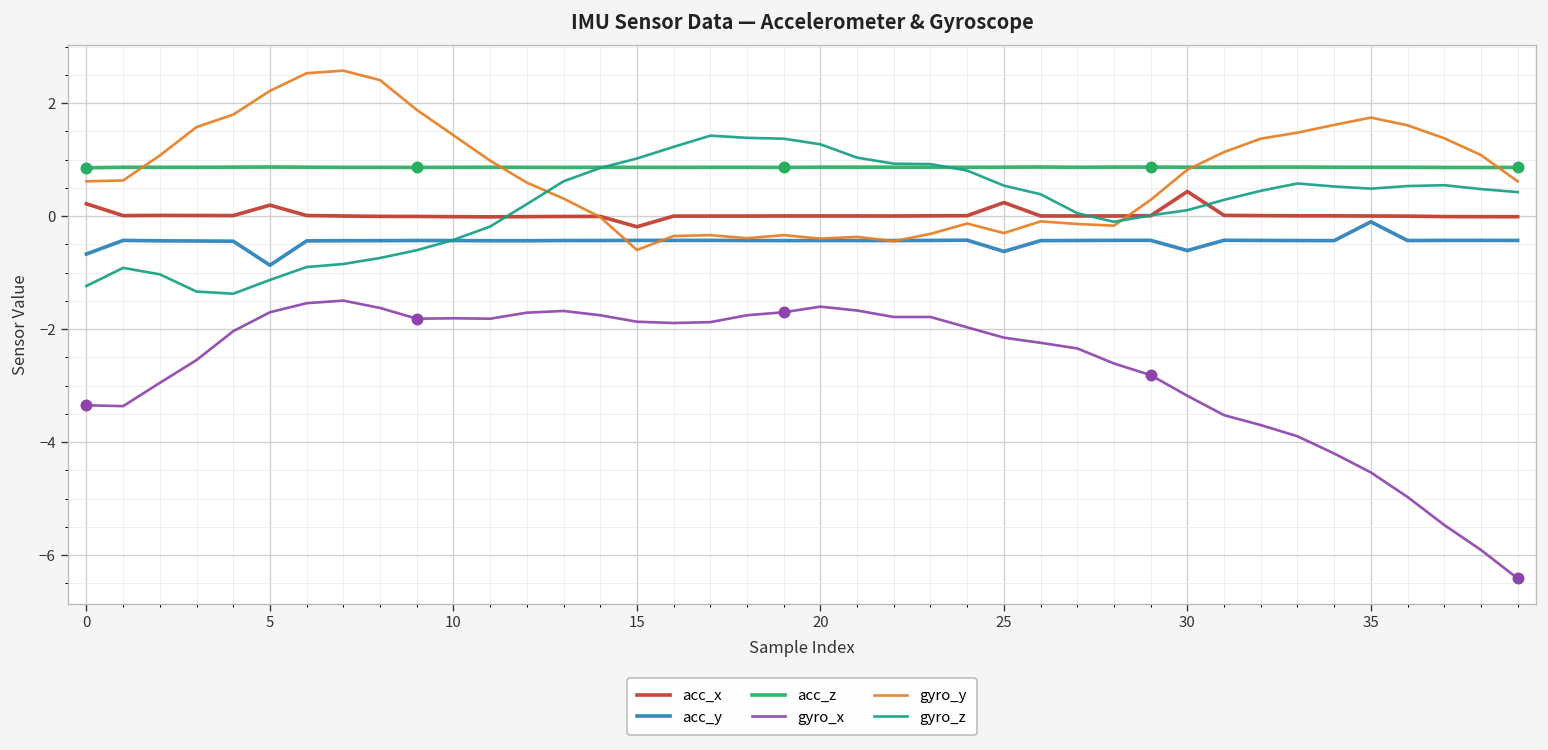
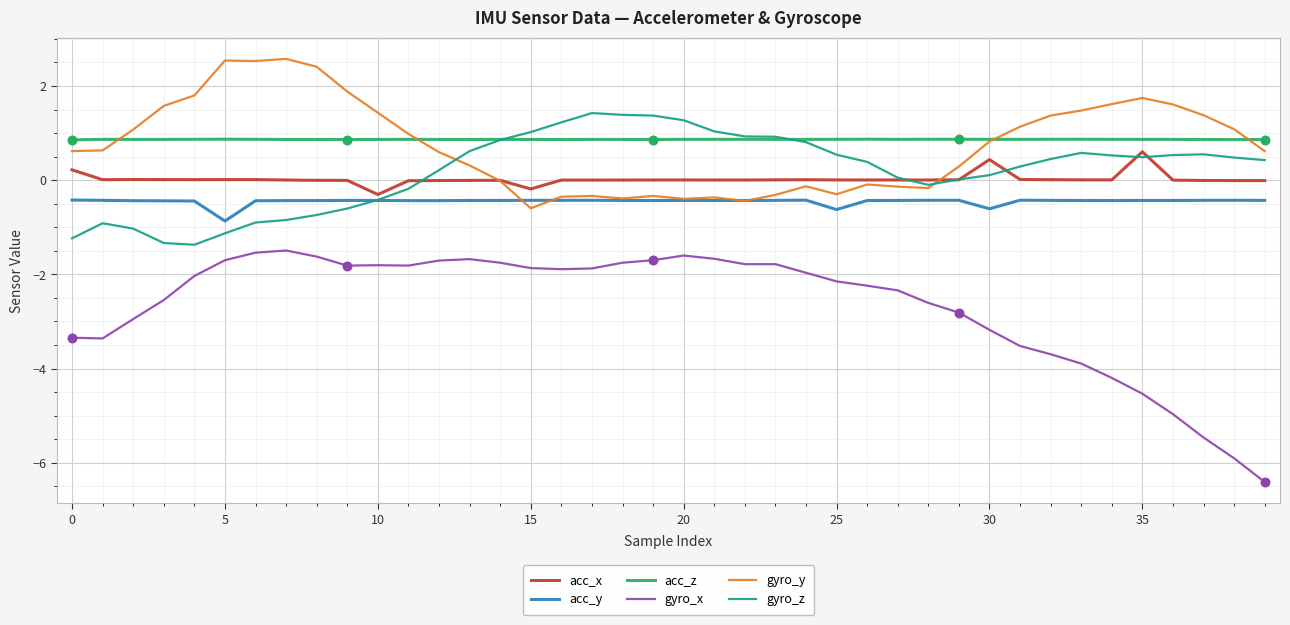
acc_y, 0: -0.7 -> -0.4
acc_x, 5: 0.2 -> 0.0
gyro_y, 5: 2.2 -> 2.5
acc_x, 10: 0.0 -> -0.3
acc_x, 25: 0.2 -> 0.0
acc_x, 35: 0.0 -> 0.6
acc_y, 35: -0.1 -> -0.4
